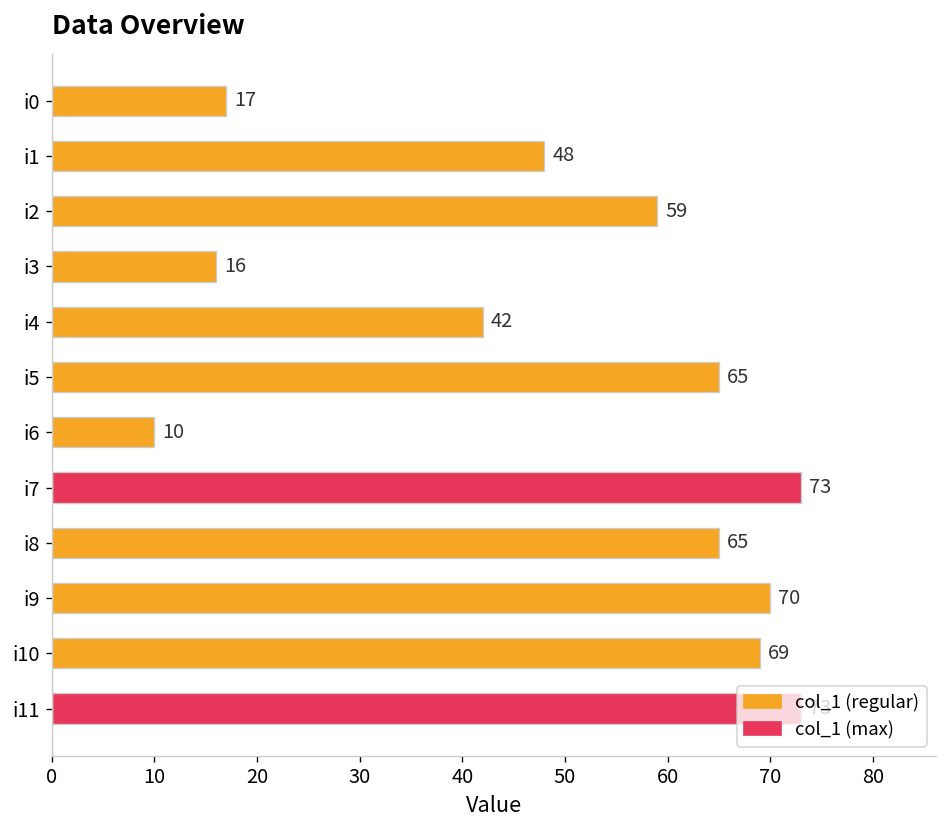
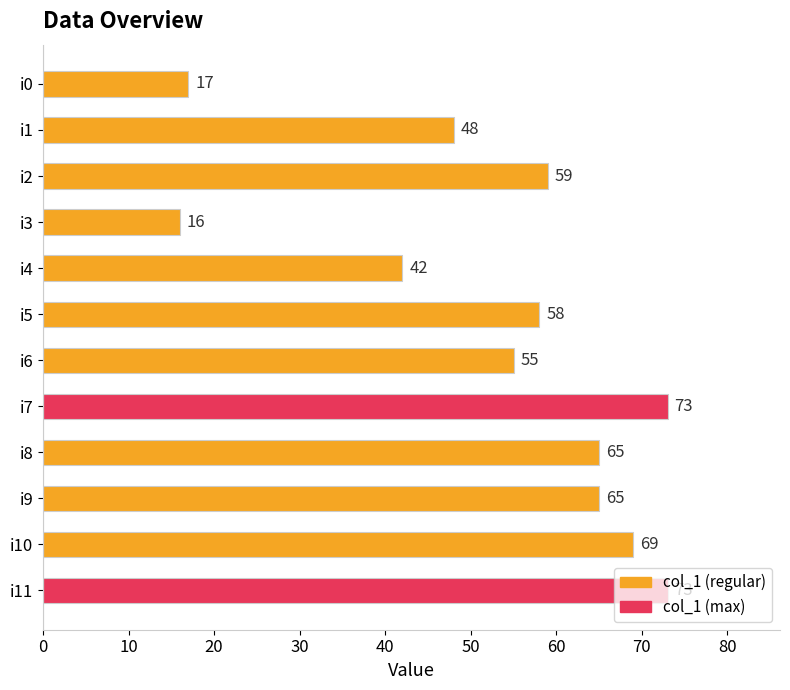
i5: 65 -> 58
i6: 10 -> 55
i9: 70 -> 65
